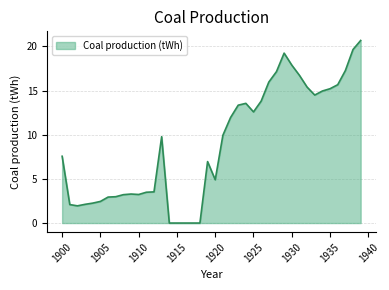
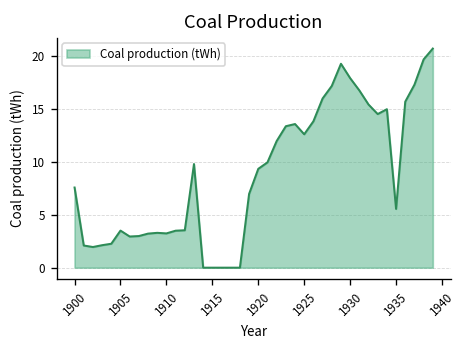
1905: 2 -> 3
1920: 5 -> 9
1935: 15 -> 6
